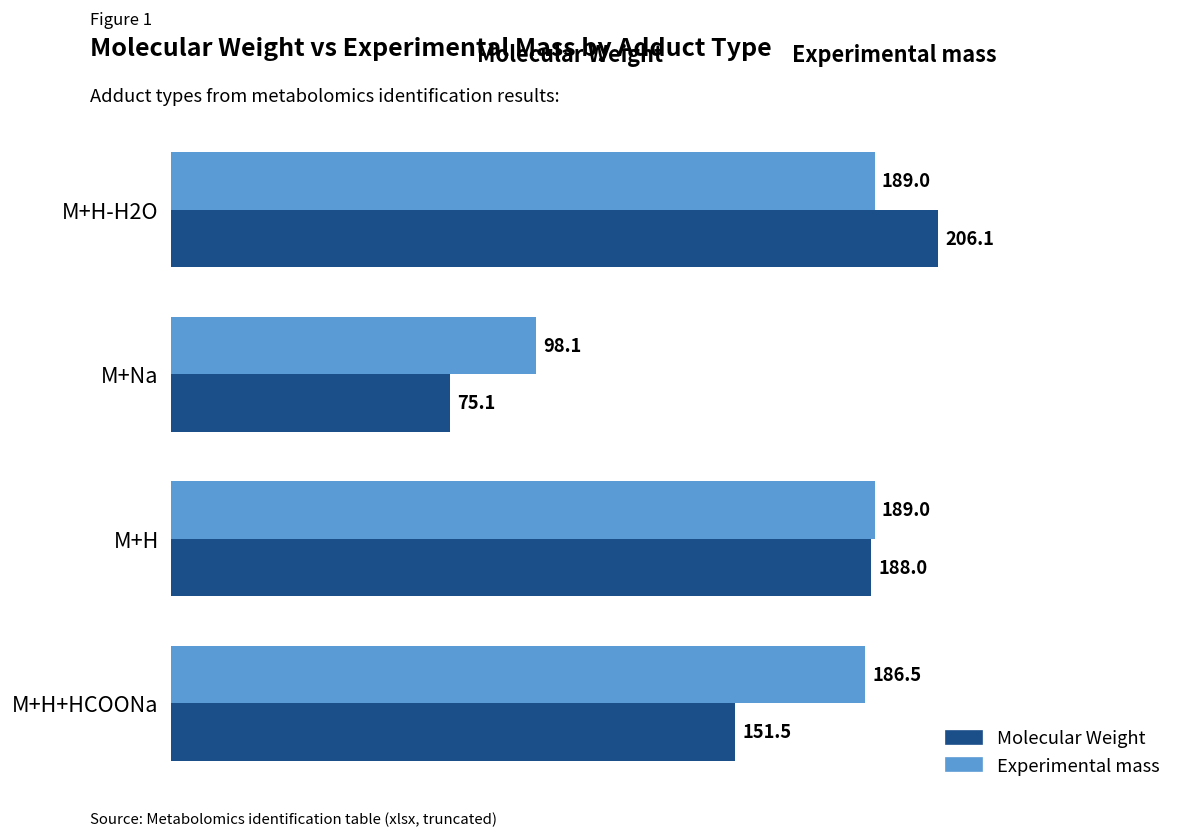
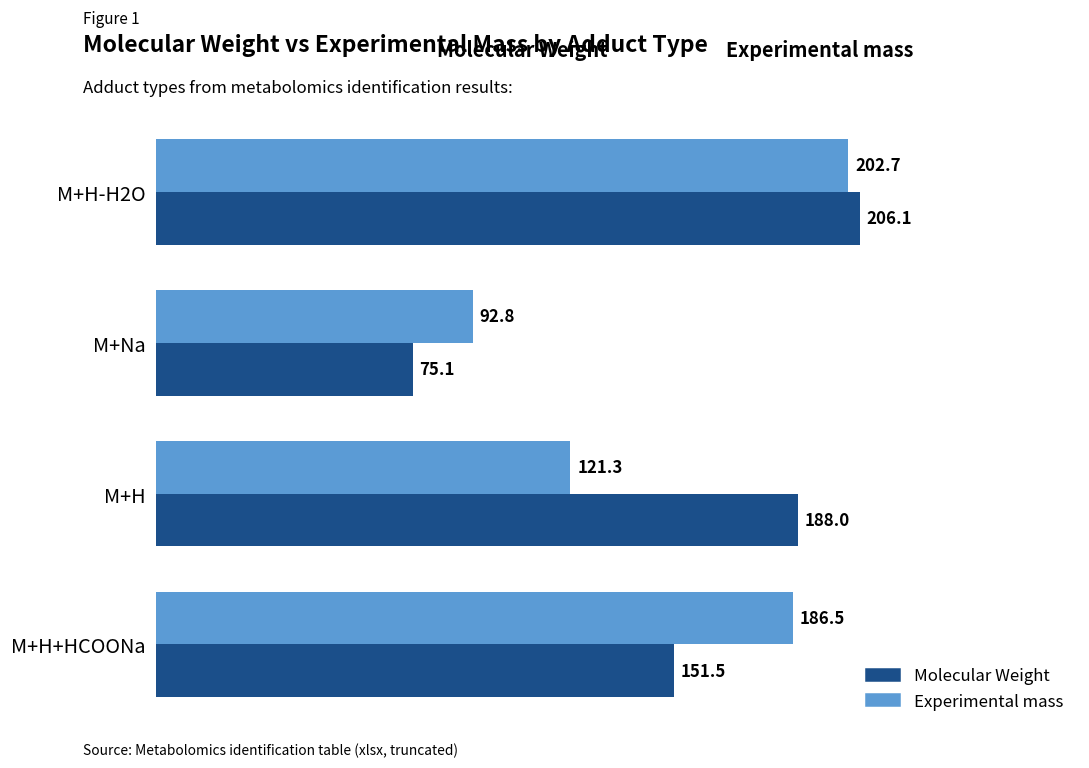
Experimental mass, M+H-H2O: 189.0 -> 202.7
Experimental mass, M+Na: 98.1 -> 92.8
Experimental mass, M+H: 189.0 -> 121.3
